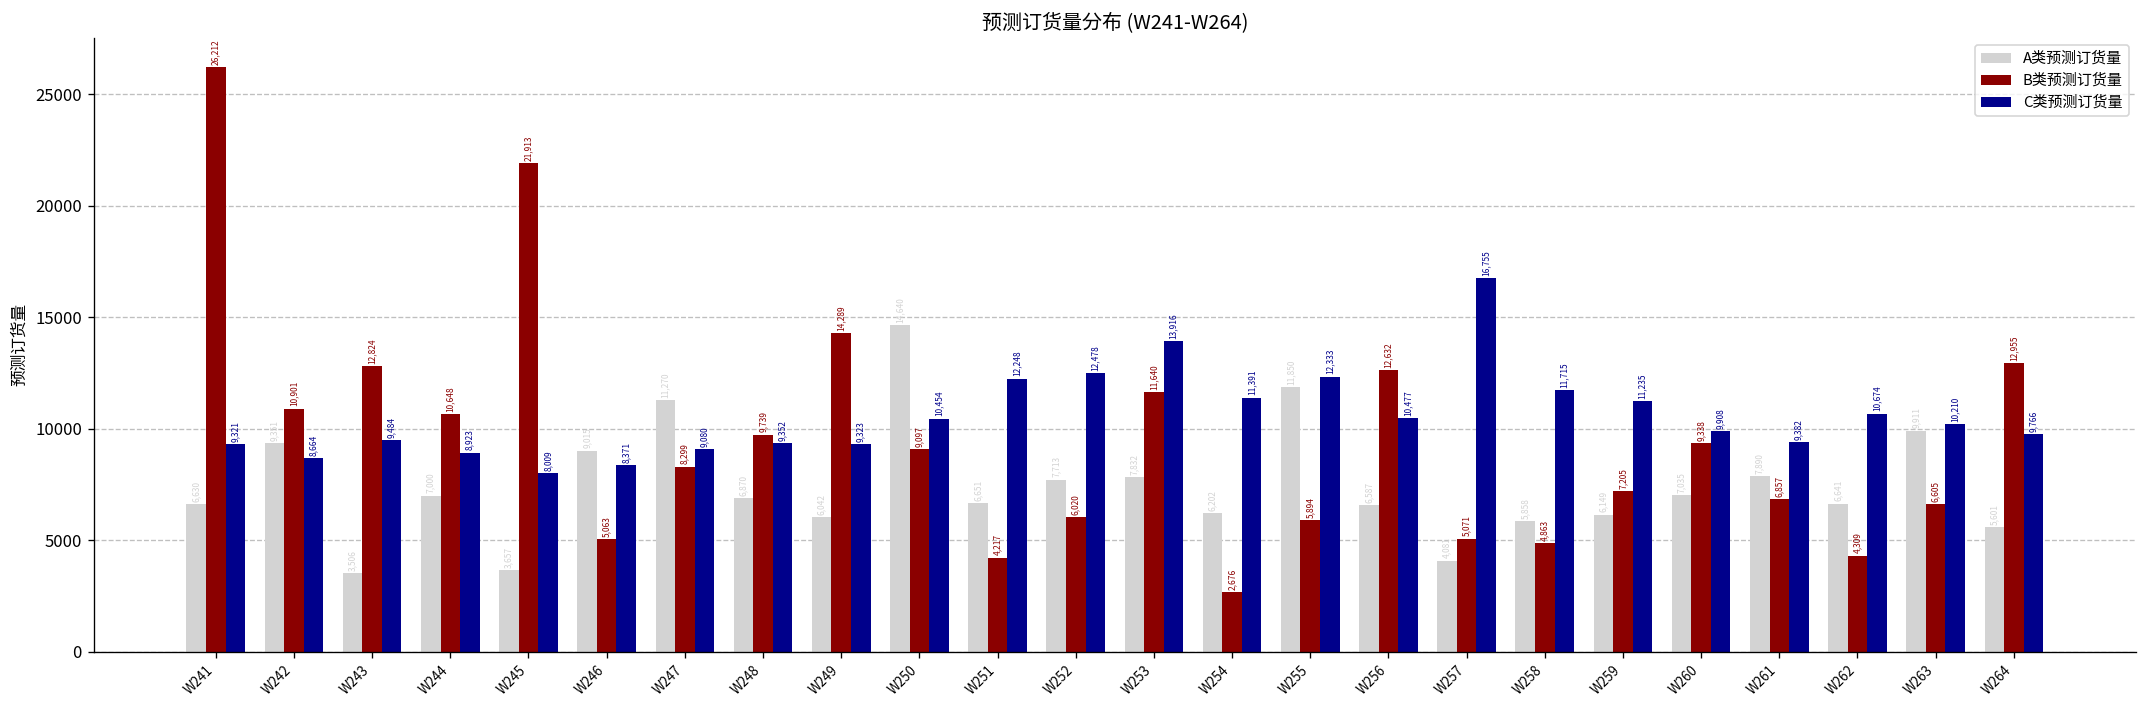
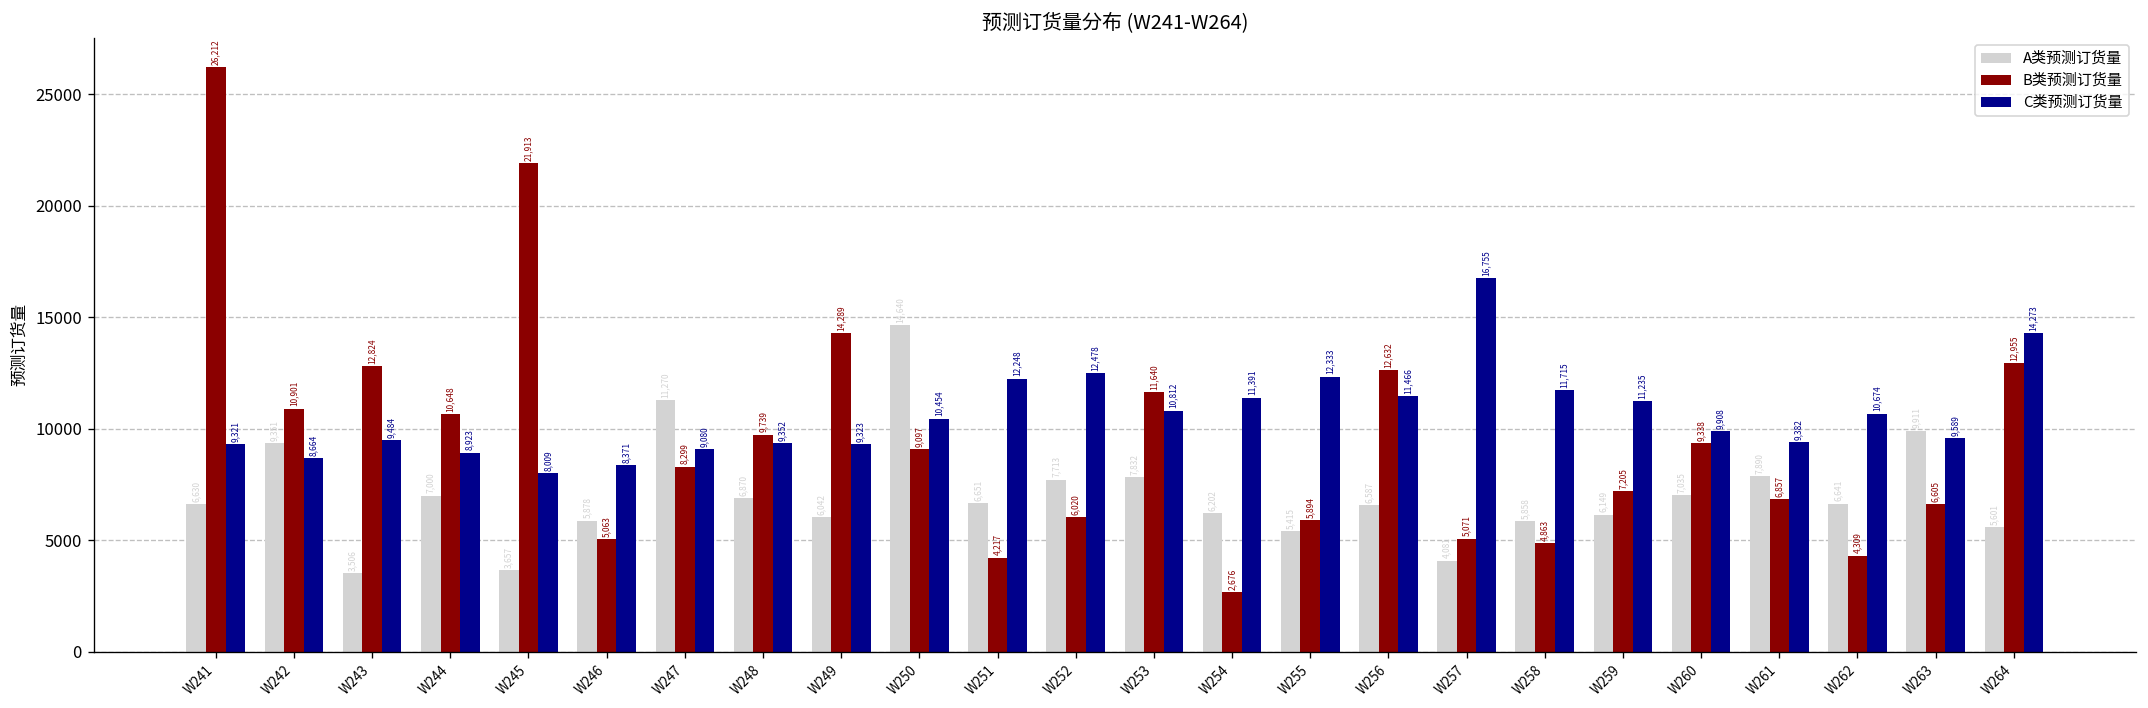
A类预测订货量, W246: 9000 -> 5900
C类预测订货量, W253: 13,916 -> 10,812
A类预测订货量, W255: 11900 -> 5400
C类预测订货量, W256: 10,477 -> 11,466
C类预测订货量, W263: 10,210 -> 9,589
C类预测订货量, W264: 9,766 -> 14,273
